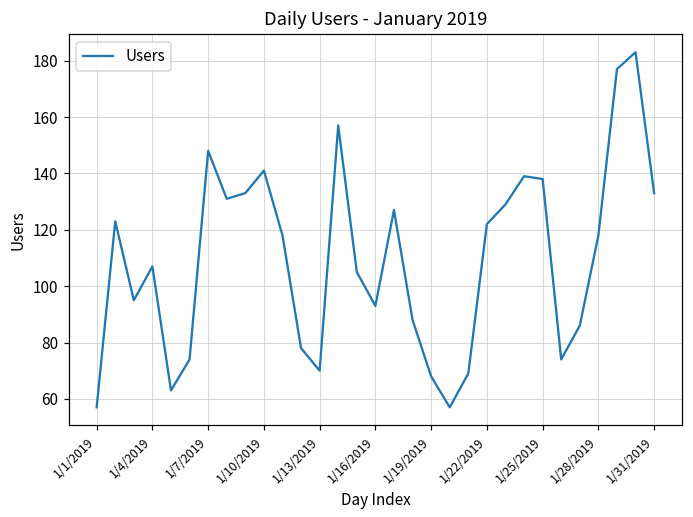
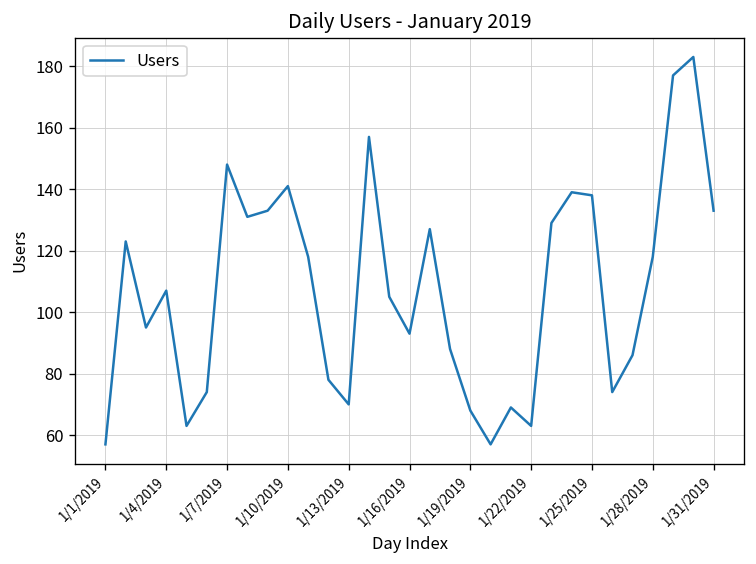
1/22/2019: 122 -> 63
